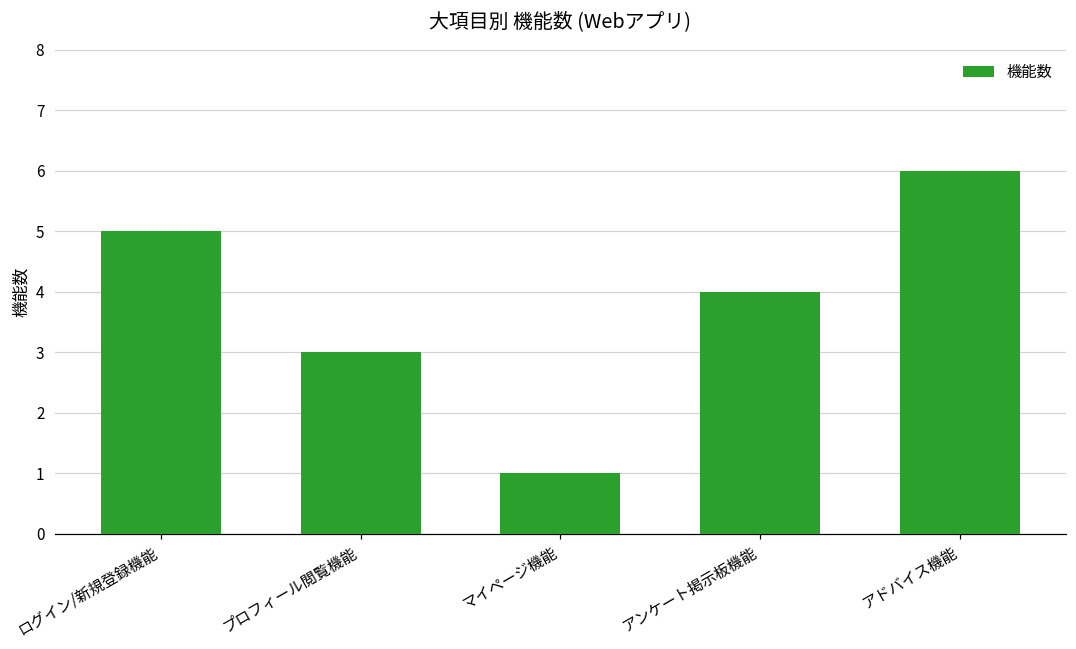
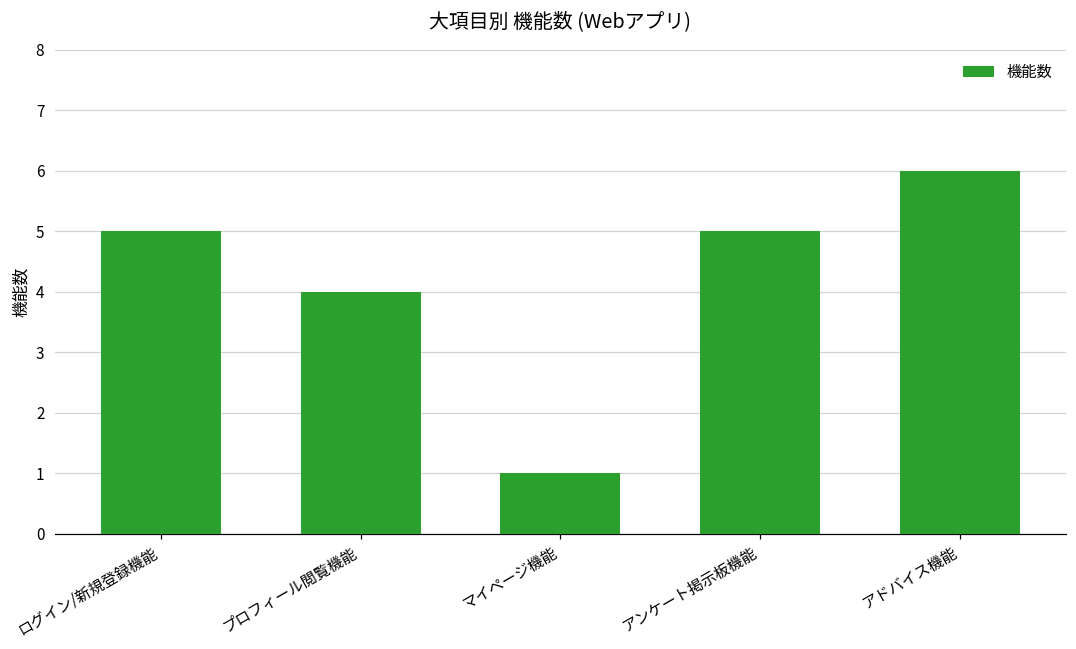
プロフィール閲覧機能: 3 -> 4
アンケート掲示板機能: 4 -> 5
